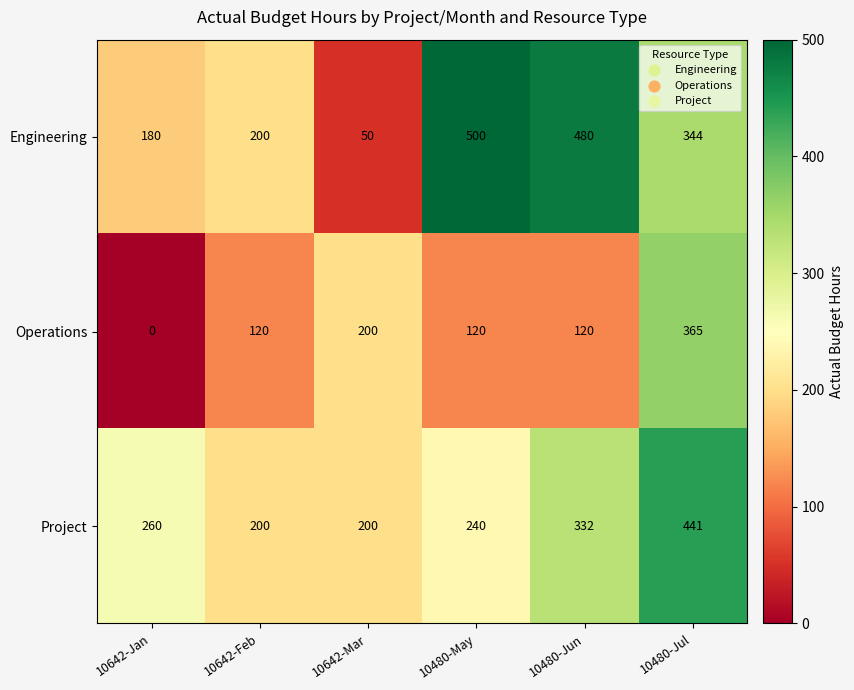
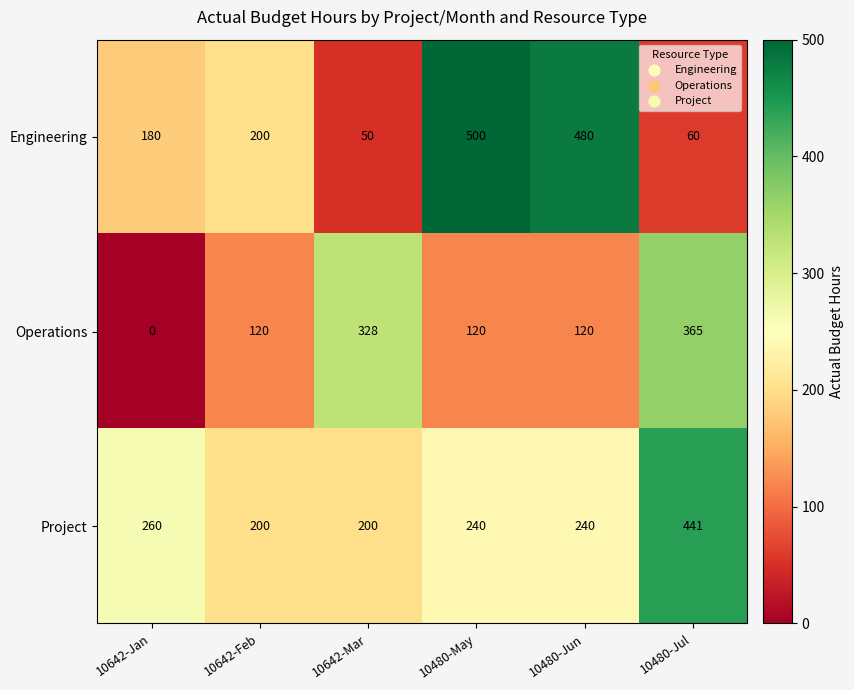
Engineering, 10480-Jul: 344 -> 60
Operations, 10642-Mar: 200 -> 328
Project, 10480-Jun: 332 -> 240
